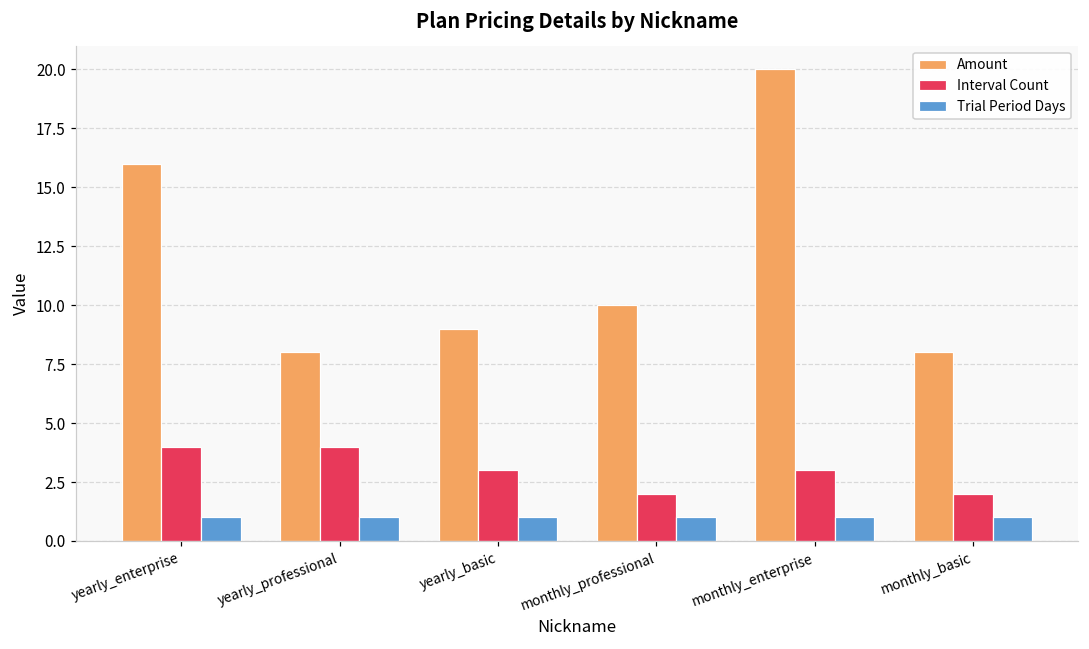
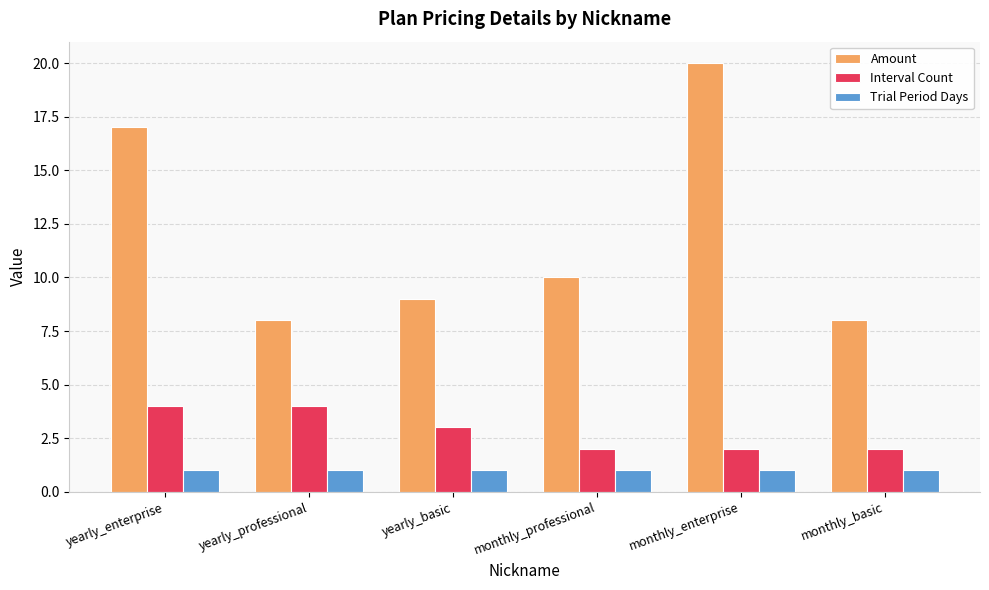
Amount, yearly_enterprise: 16 -> 17
Interval Count, monthly_enterprise: 3 -> 2
